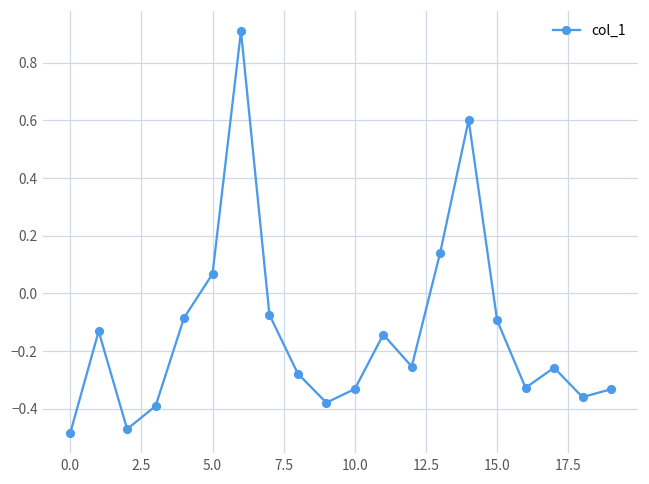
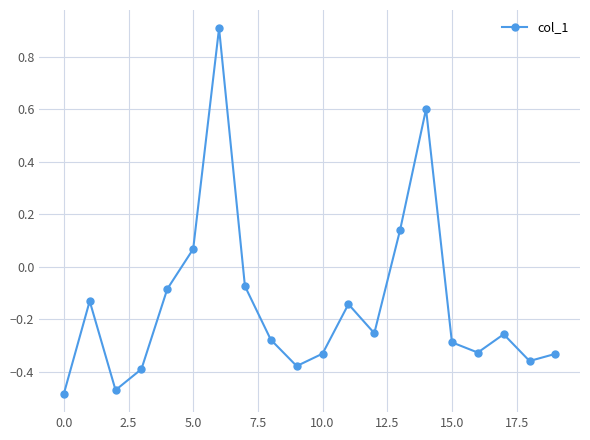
15.0: -0.09 -> -0.29
